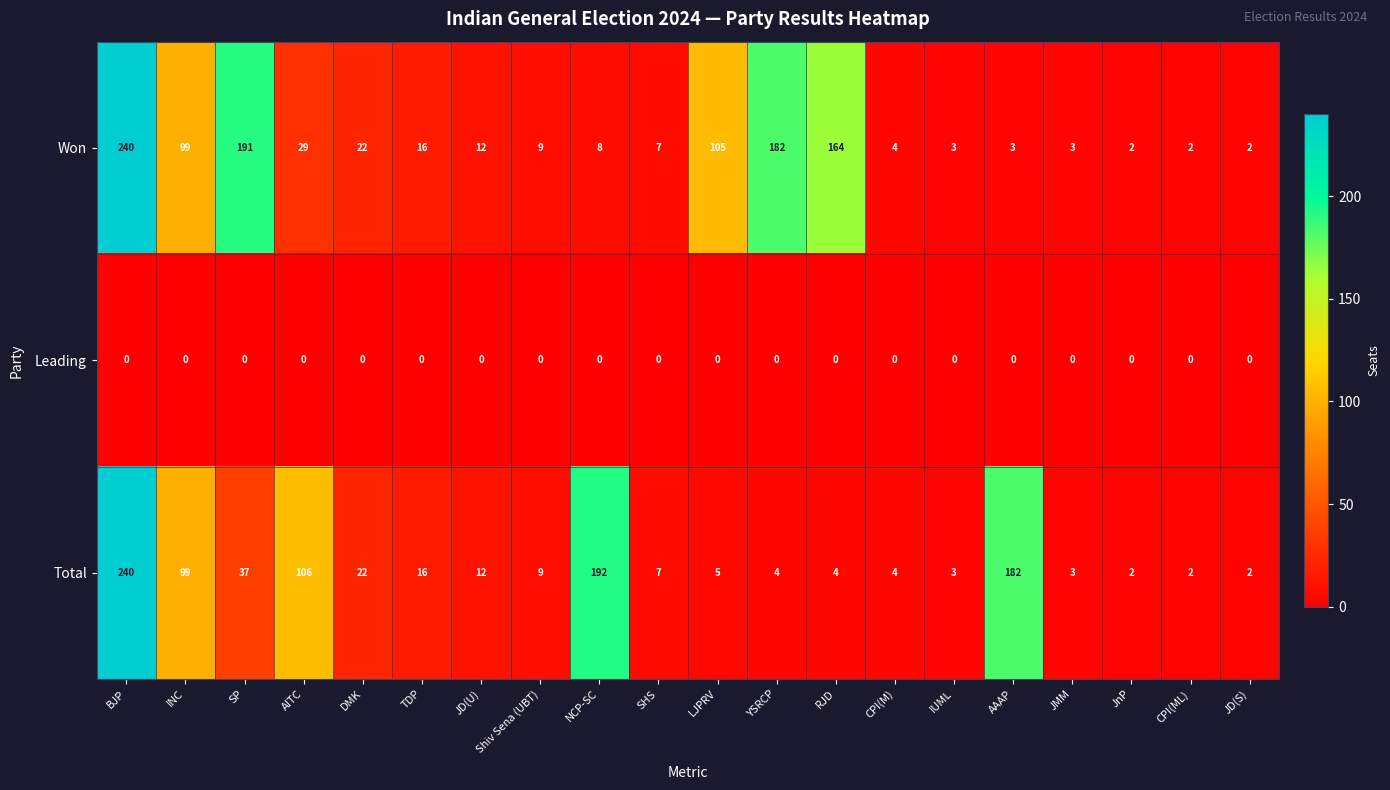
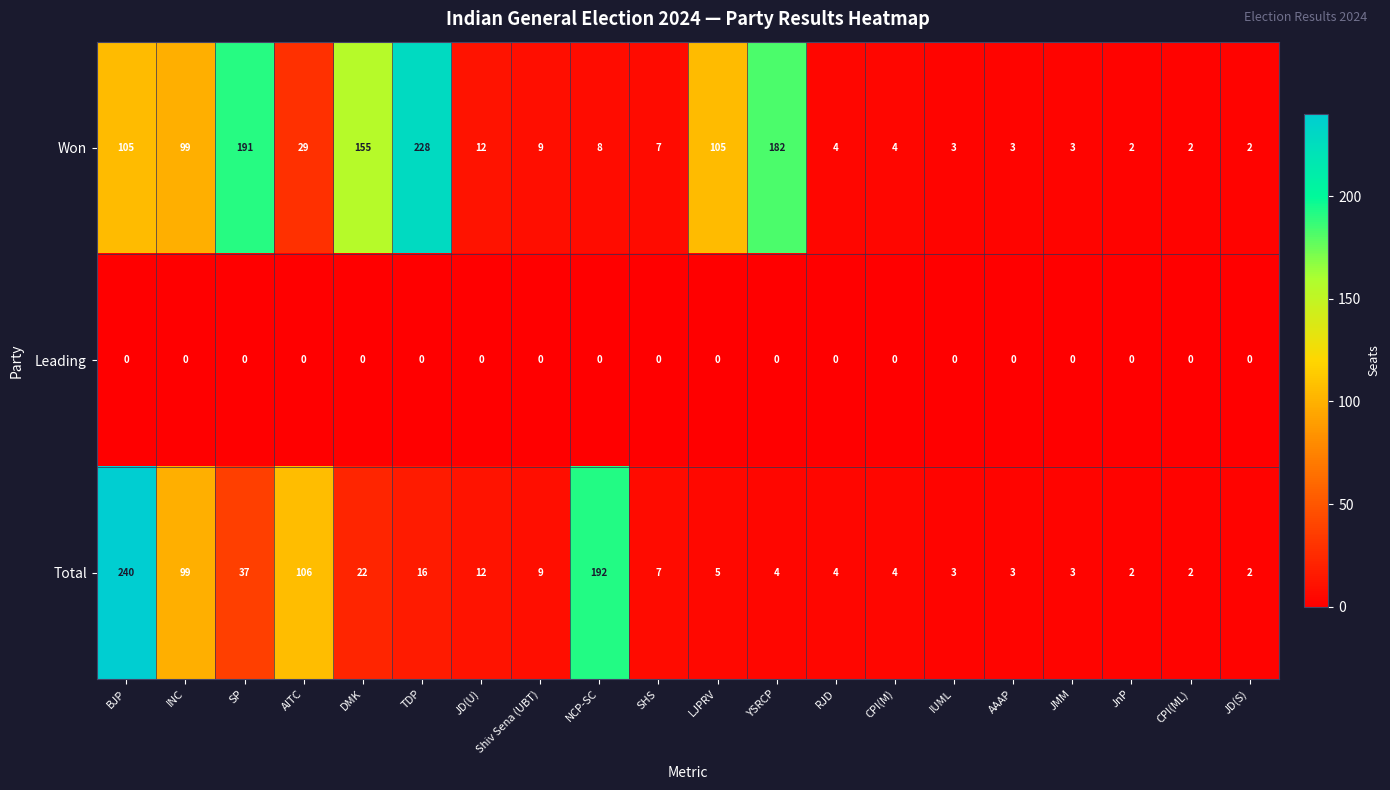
Won, BJP: 240 -> 105
Won, DMK: 22 -> 155
Won, TDP: 16 -> 228
Won, RJD: 164 -> 4
Total, AAAP: 182 -> 3
